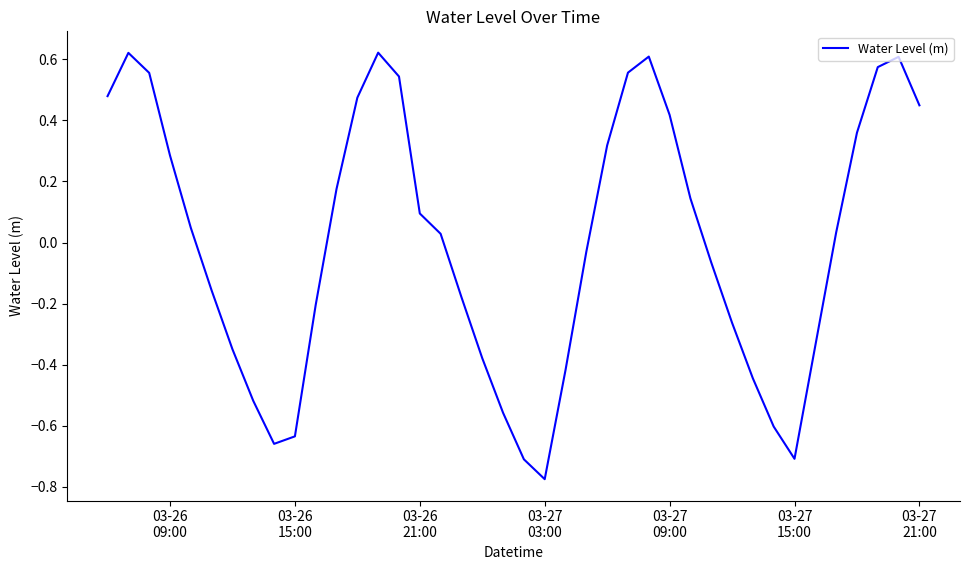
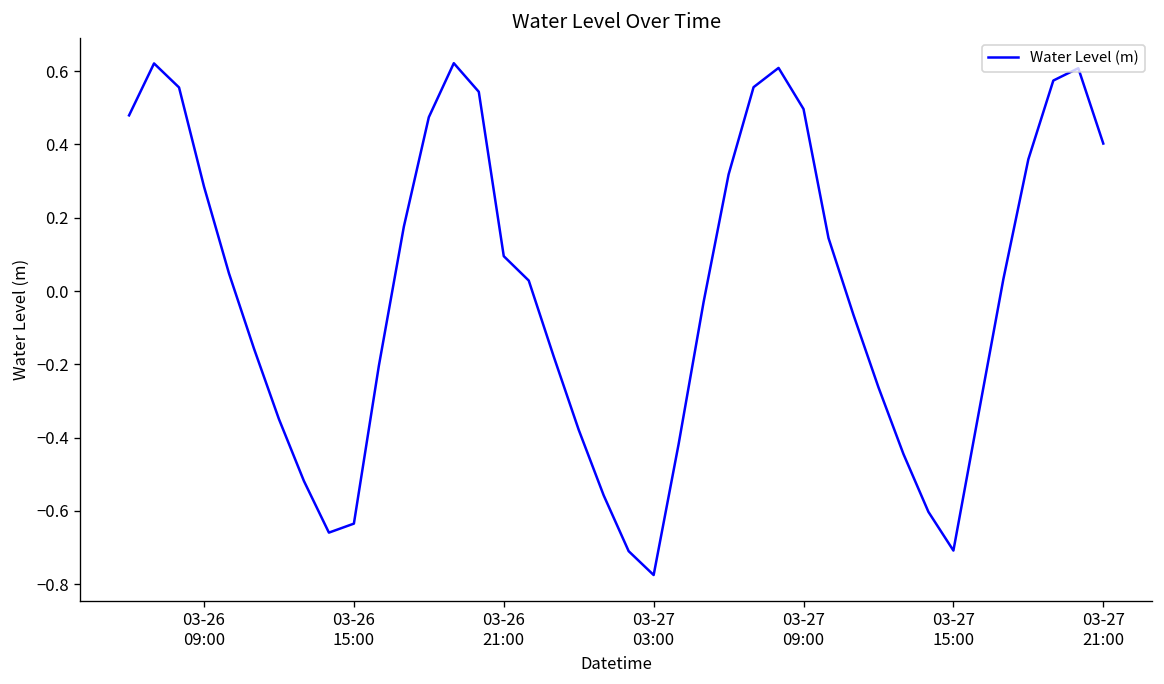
03-27 09:00: 0.42 -> 0.50
03-27 21:00: 0.45 -> 0.40
